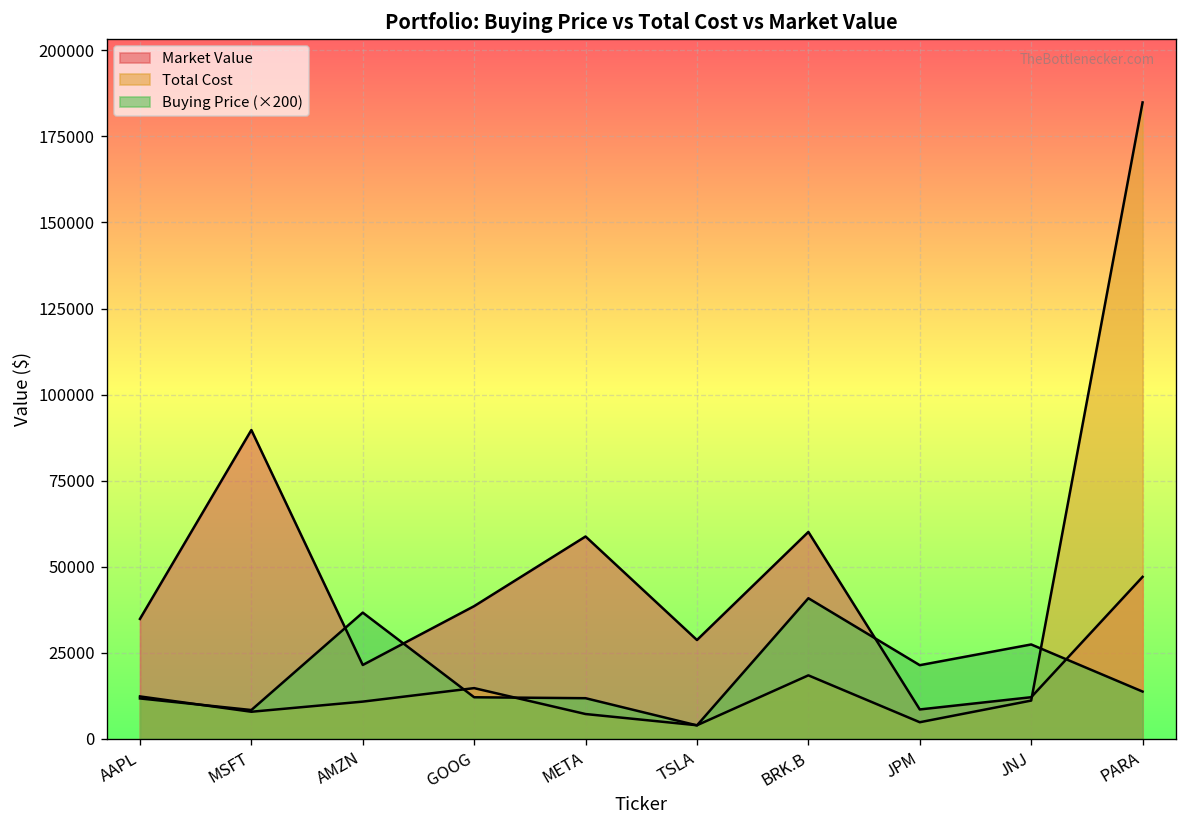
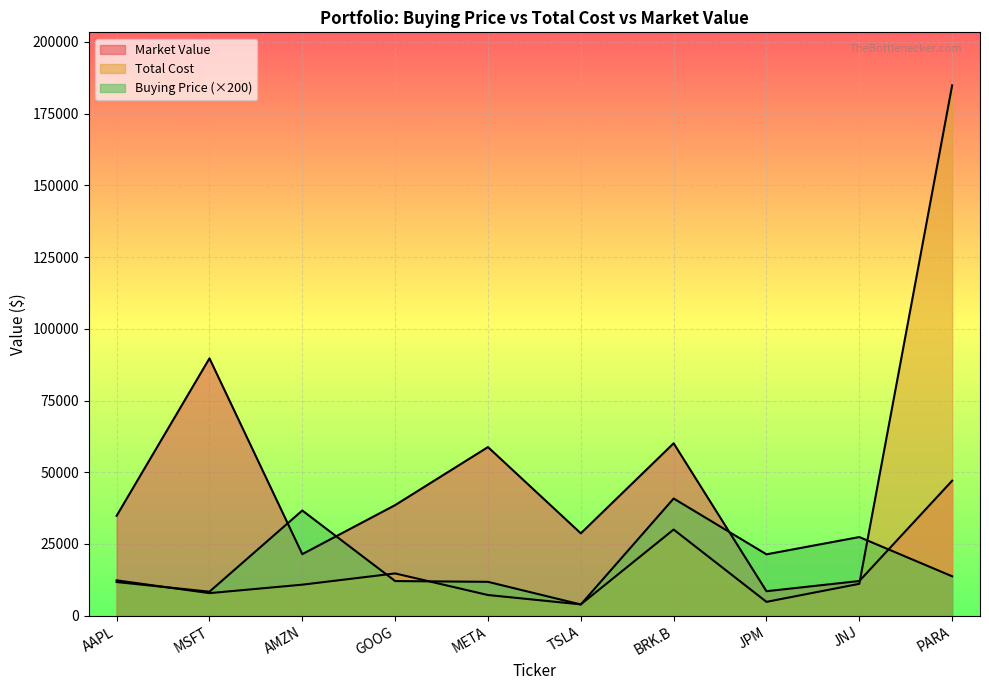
Total Cost, BRK.B: 18000 -> 30000
